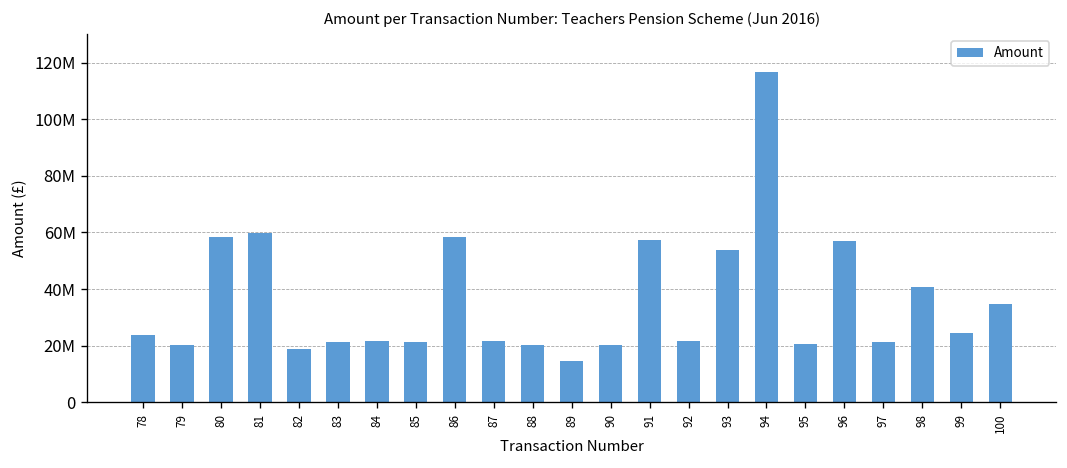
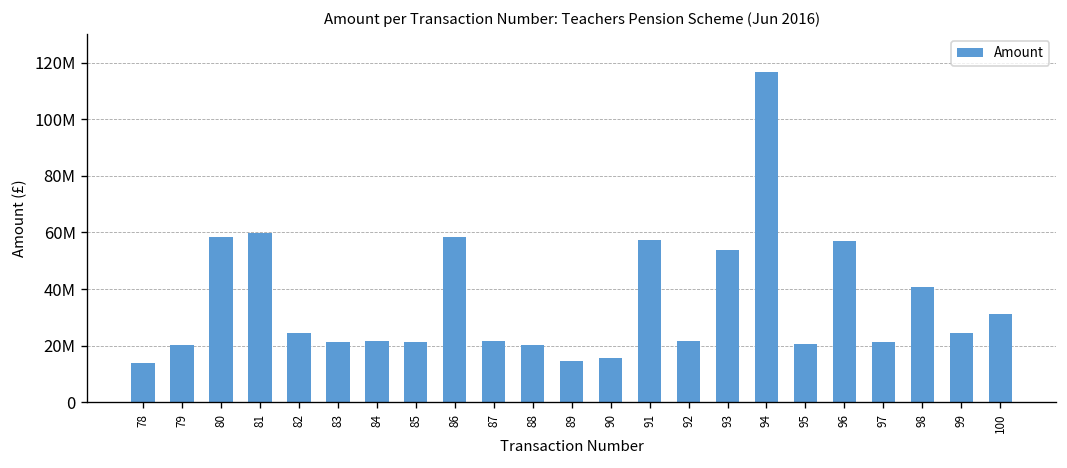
78: 24000000 -> 14000000
82: 19000000 -> 25000000
90: 20000000 -> 16000000
100: 35000000 -> 31000000
